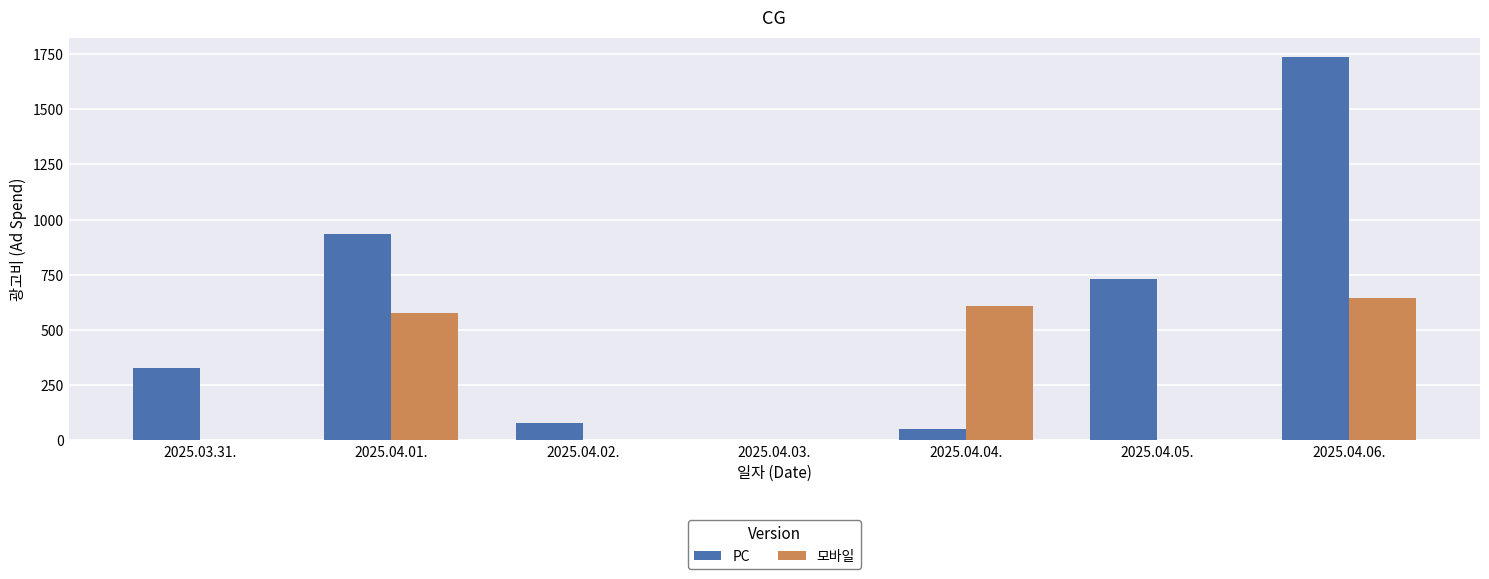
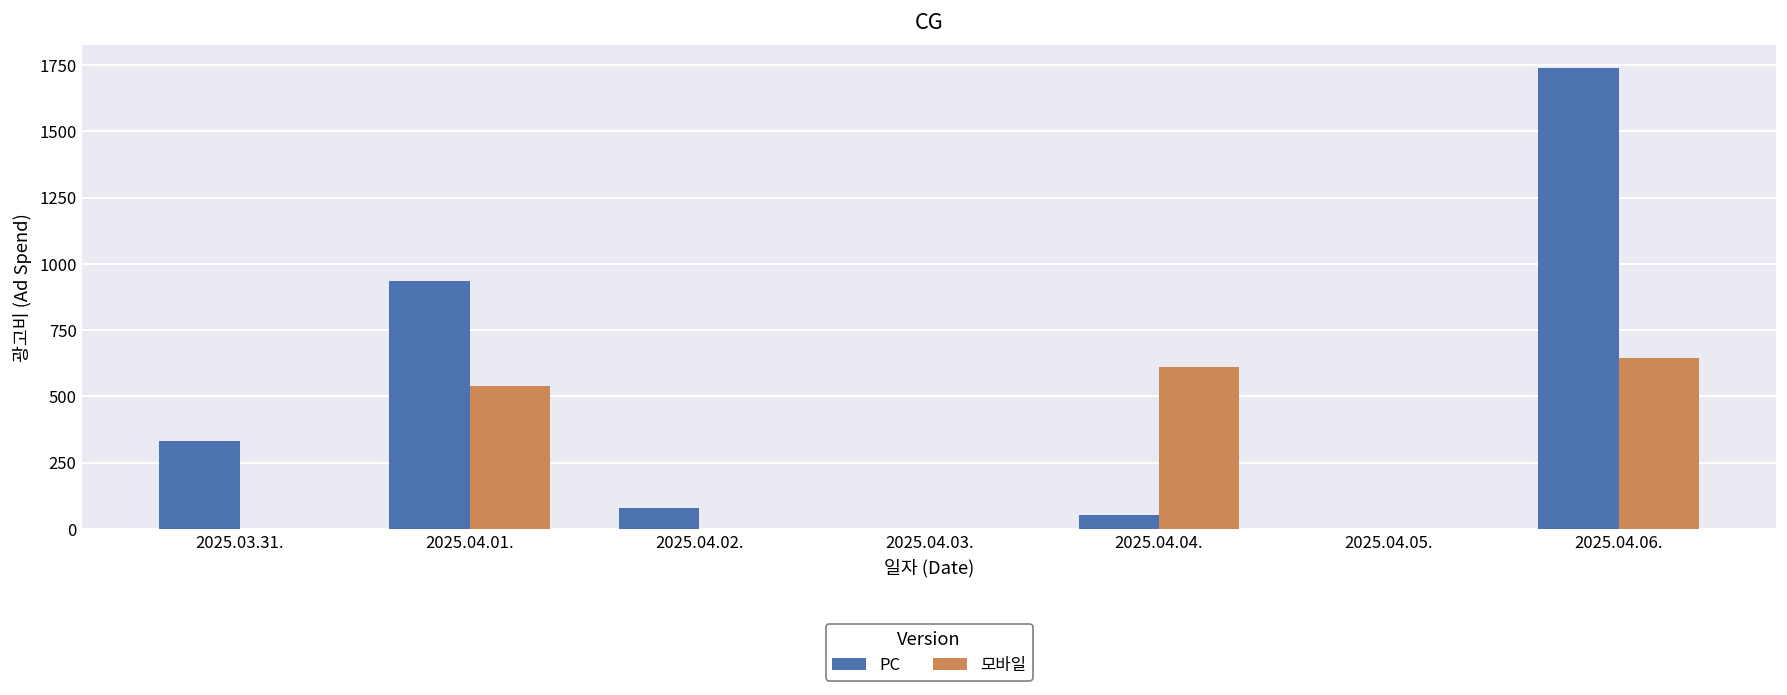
모바일, 2025.04.01.: 580 -> 540
PC, 2025.04.05.: 730 -> 0
